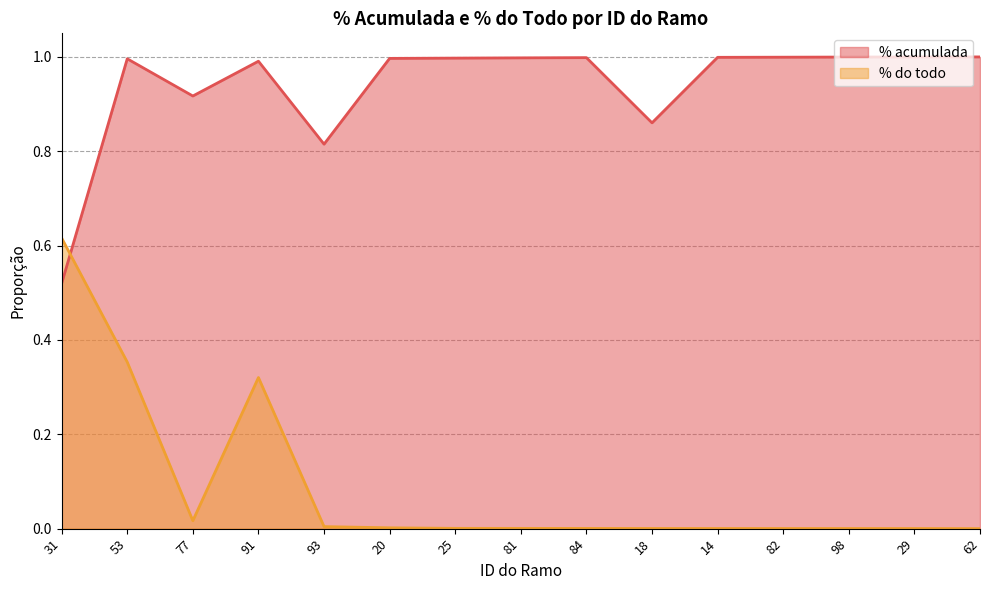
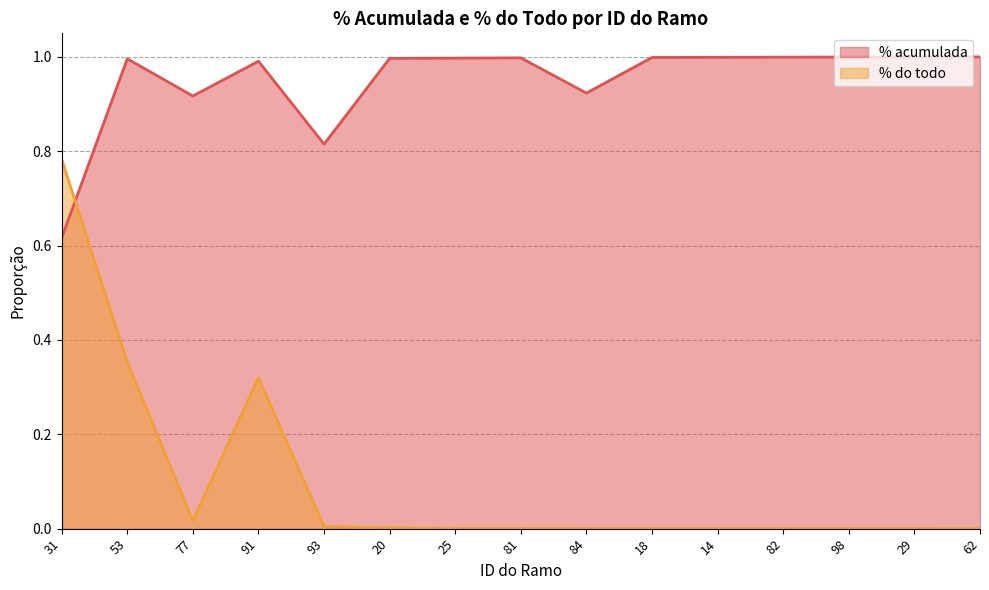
% acumulada, 31: 0.52 -> 0.62
% do todo, 31: 0.62 -> 0.78
% acumulada, 84: 1.00 -> 0.92
% acumulada, 18: 0.86 -> 1.00
